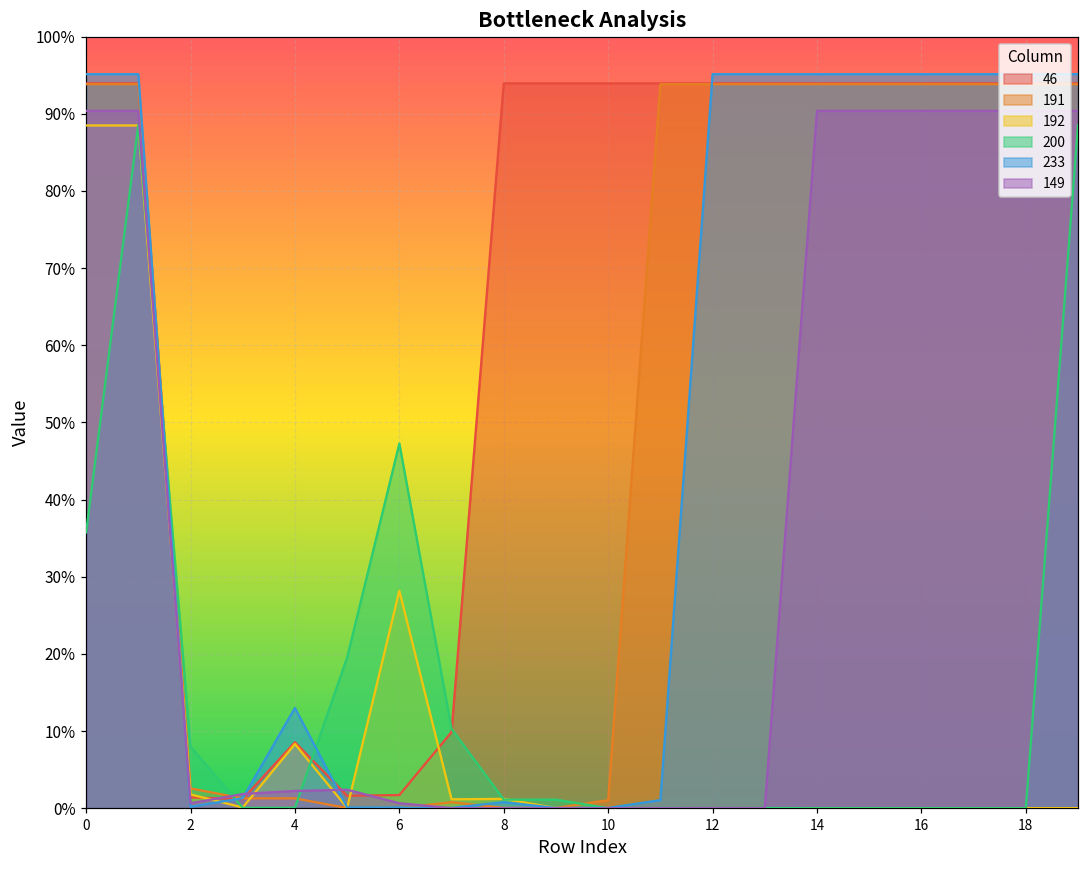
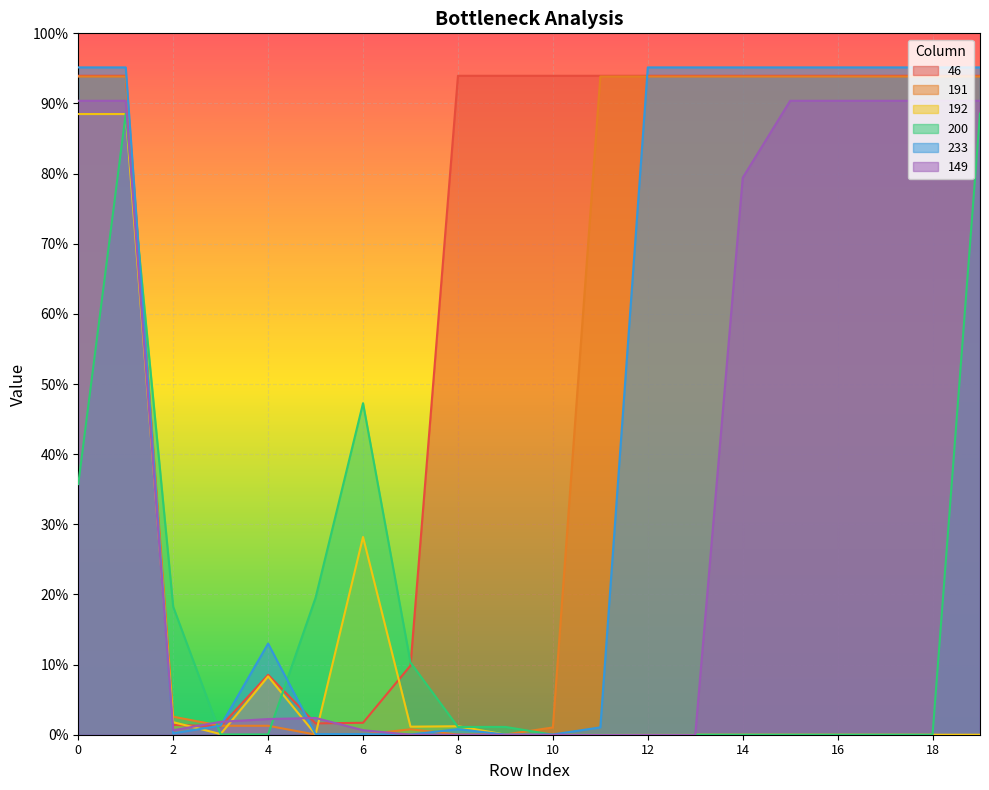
200, 2: 8% -> 18%
149, 14: 90% -> 79%
